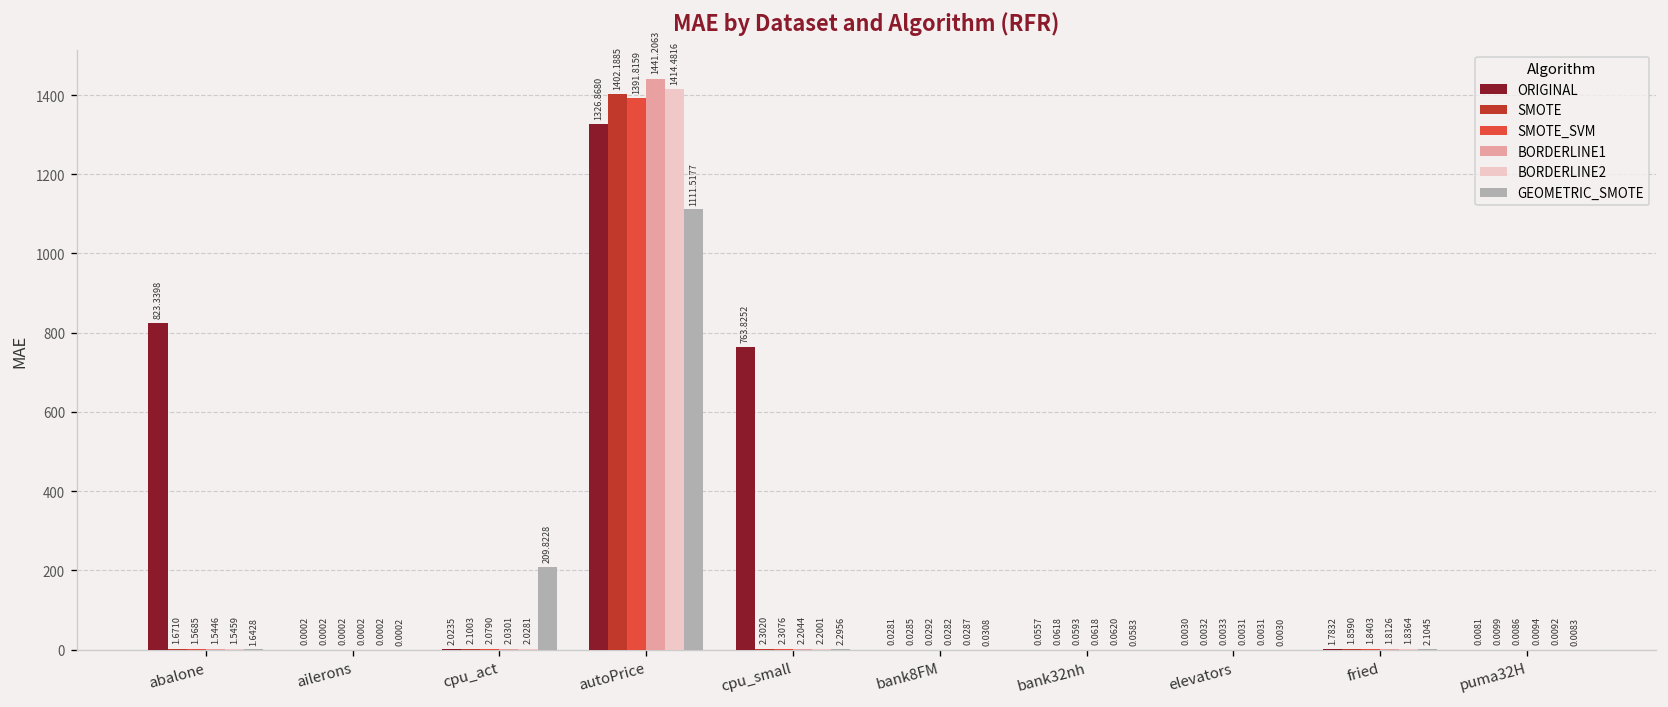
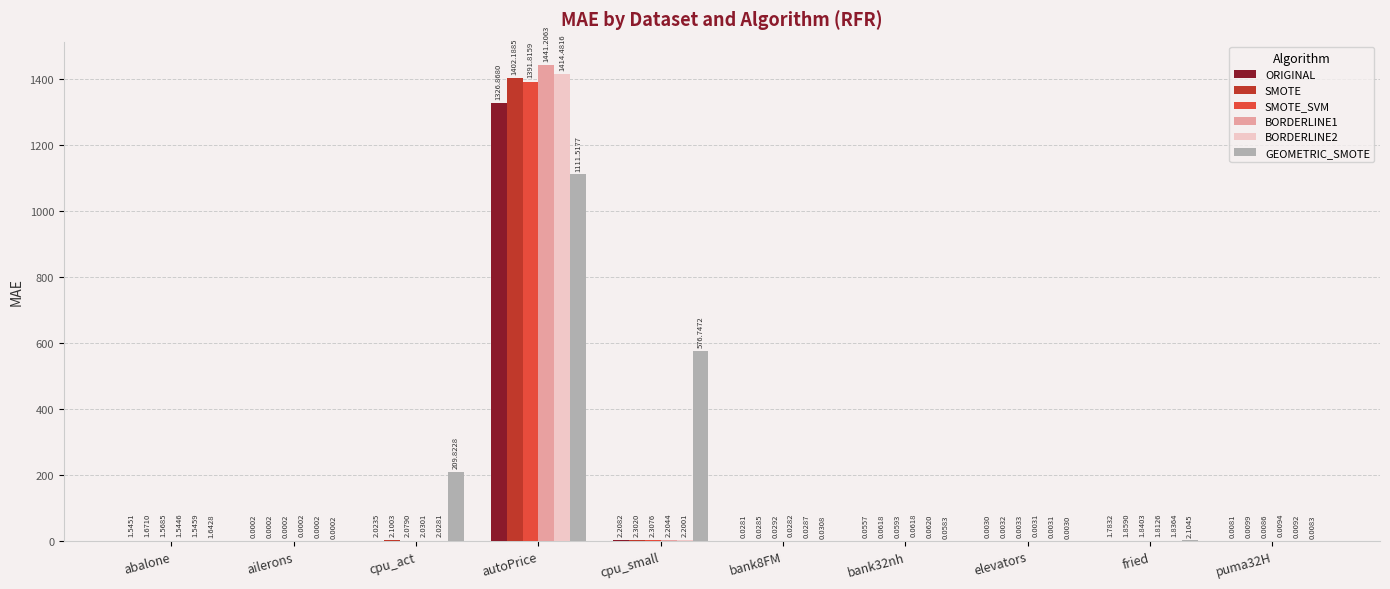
ORIGINAL, abalone: 823.3398 -> 1.5451
ORIGINAL, cpu_small: 763.8252 -> 2.2082
GEOMETRIC_SMOTE, cpu_small: 2.2956 -> 576.7472
